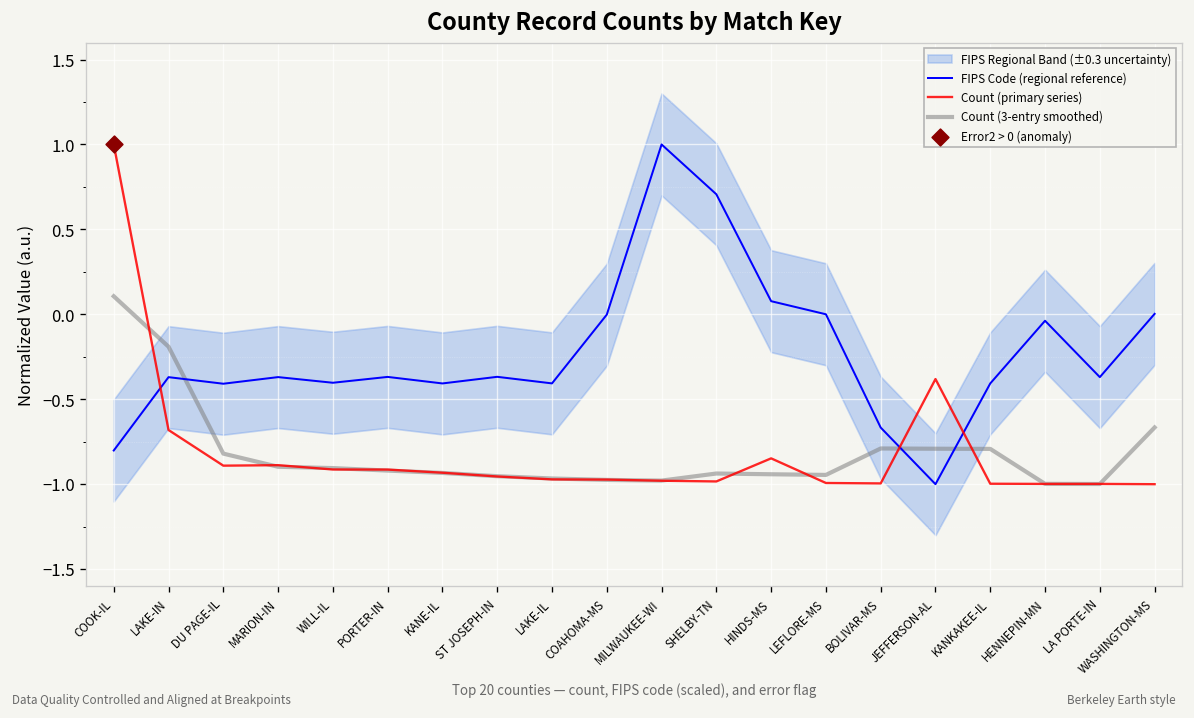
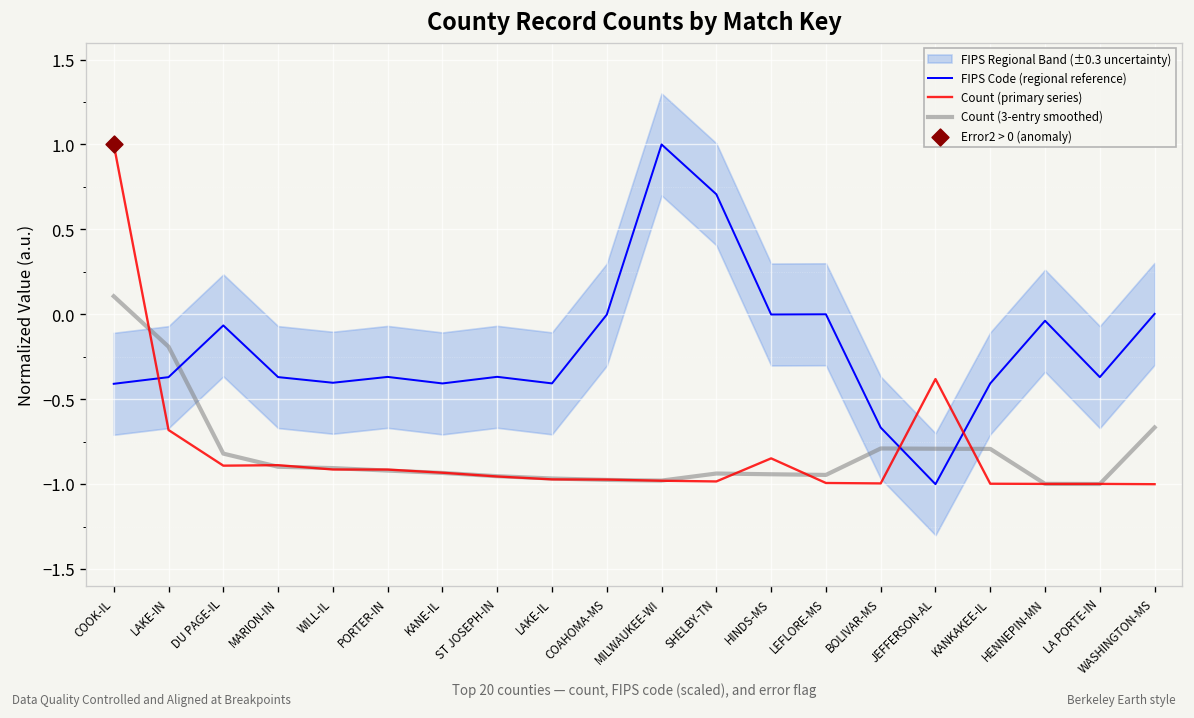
FIPS Code (regional reference), COOK-IL: -0.80 -> -0.41
FIPS Code (regional reference), DU PAGE-IL: -0.41 -> -0.07
FIPS Code (regional reference), HINDS-MS: 0.08 -> 0.00
